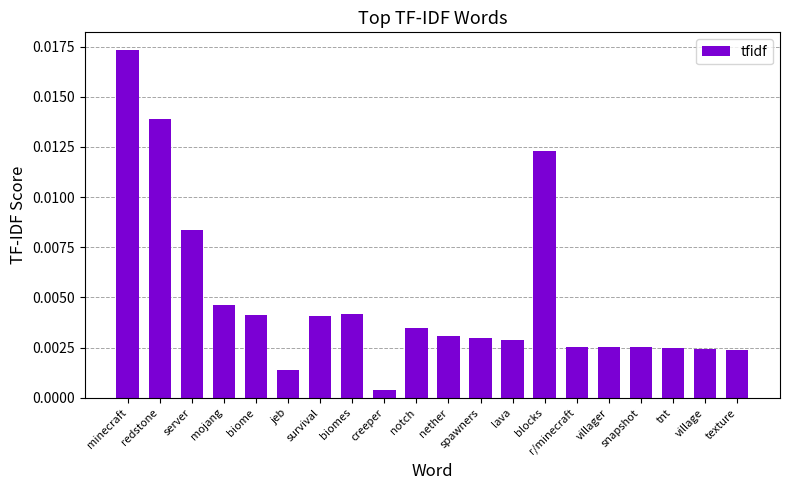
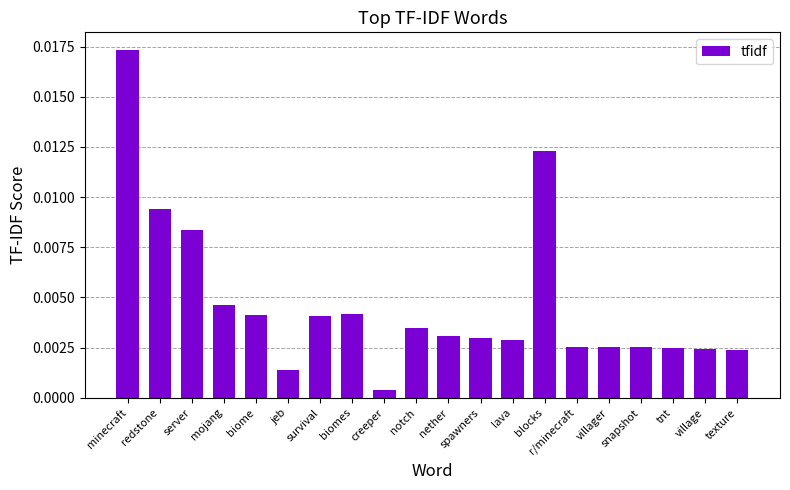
redstone: 0.0139 -> 0.0094
